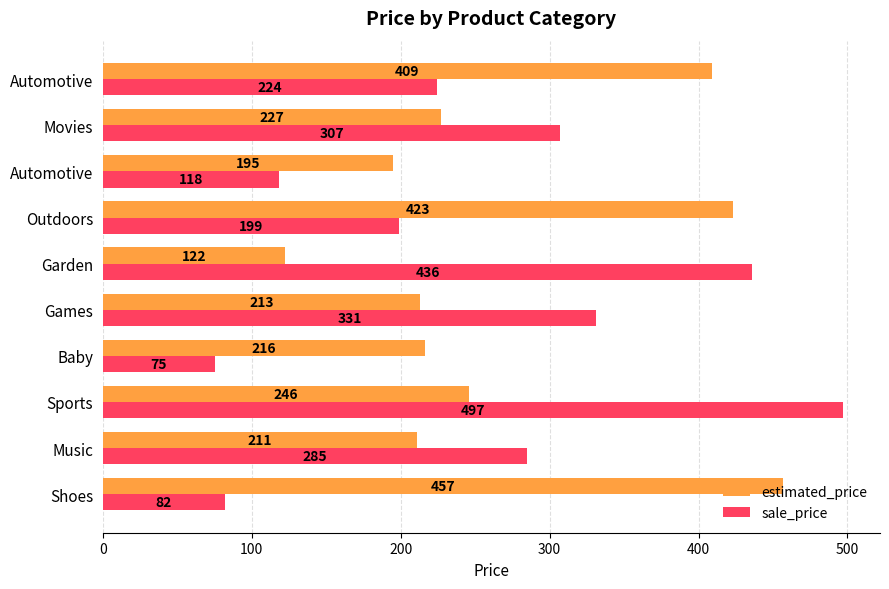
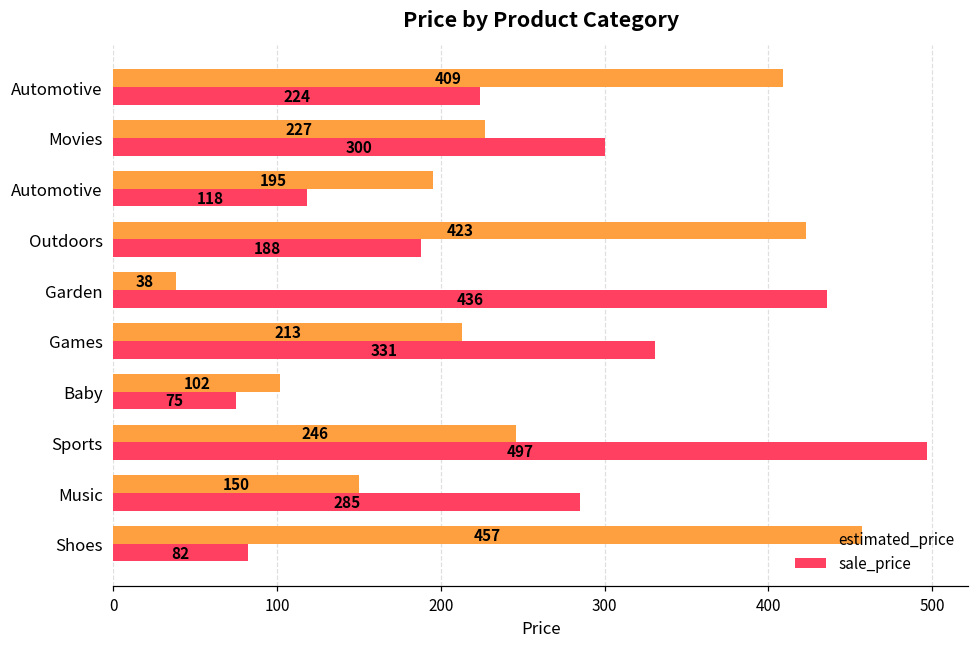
sale_price, Movies: 307 -> 300
sale_price, Outdoors: 199 -> 188
estimated_price, Garden: 122 -> 38
estimated_price, Baby: 216 -> 102
estimated_price, Music: 211 -> 150
